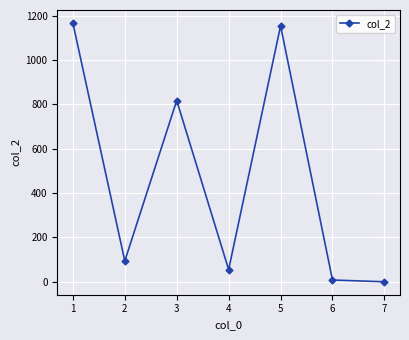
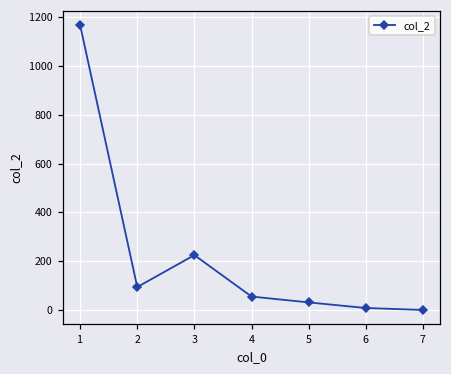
3: 820 -> 230
5: 1160 -> 30
